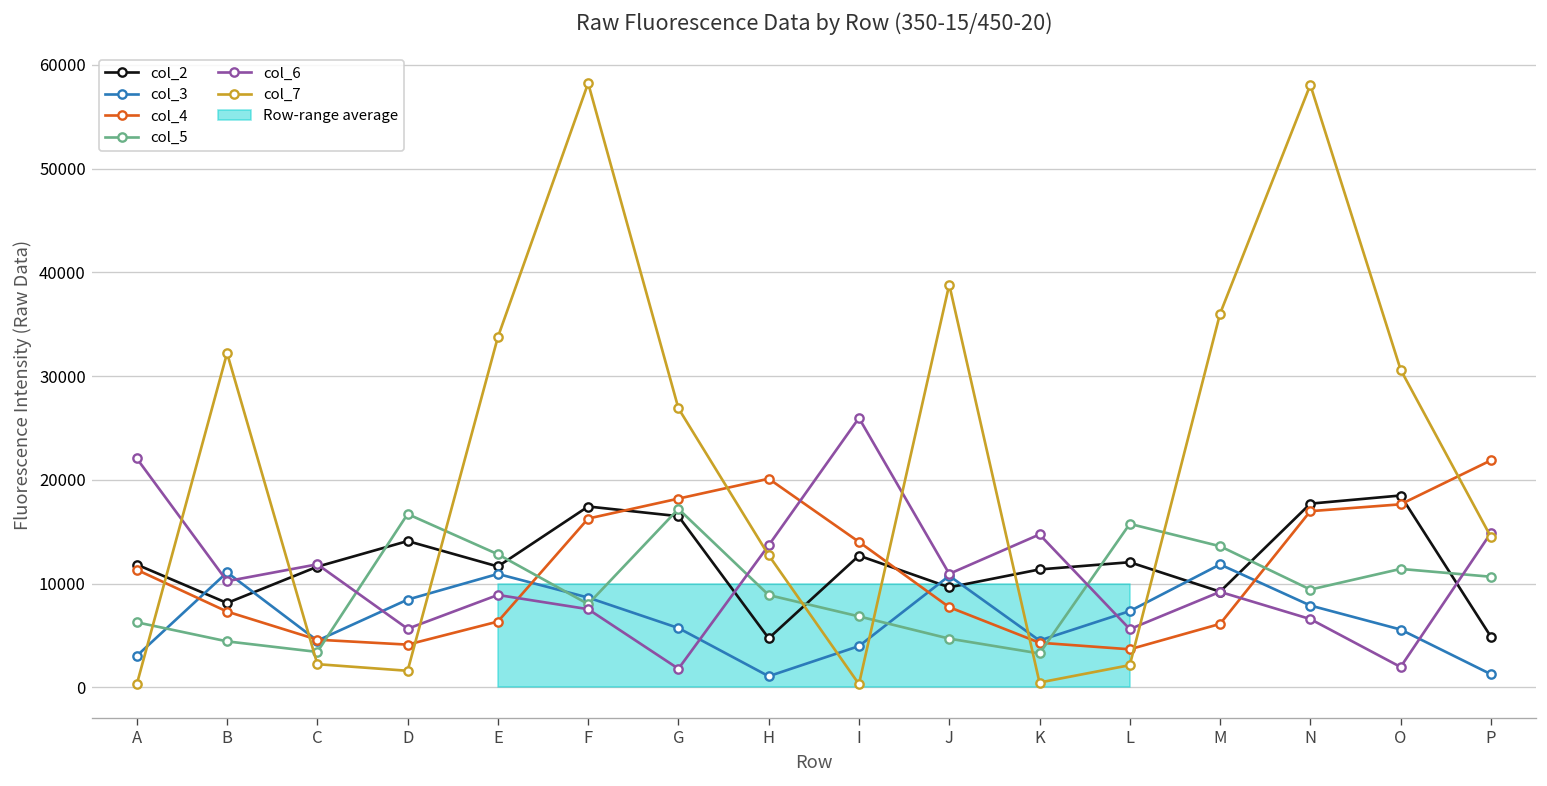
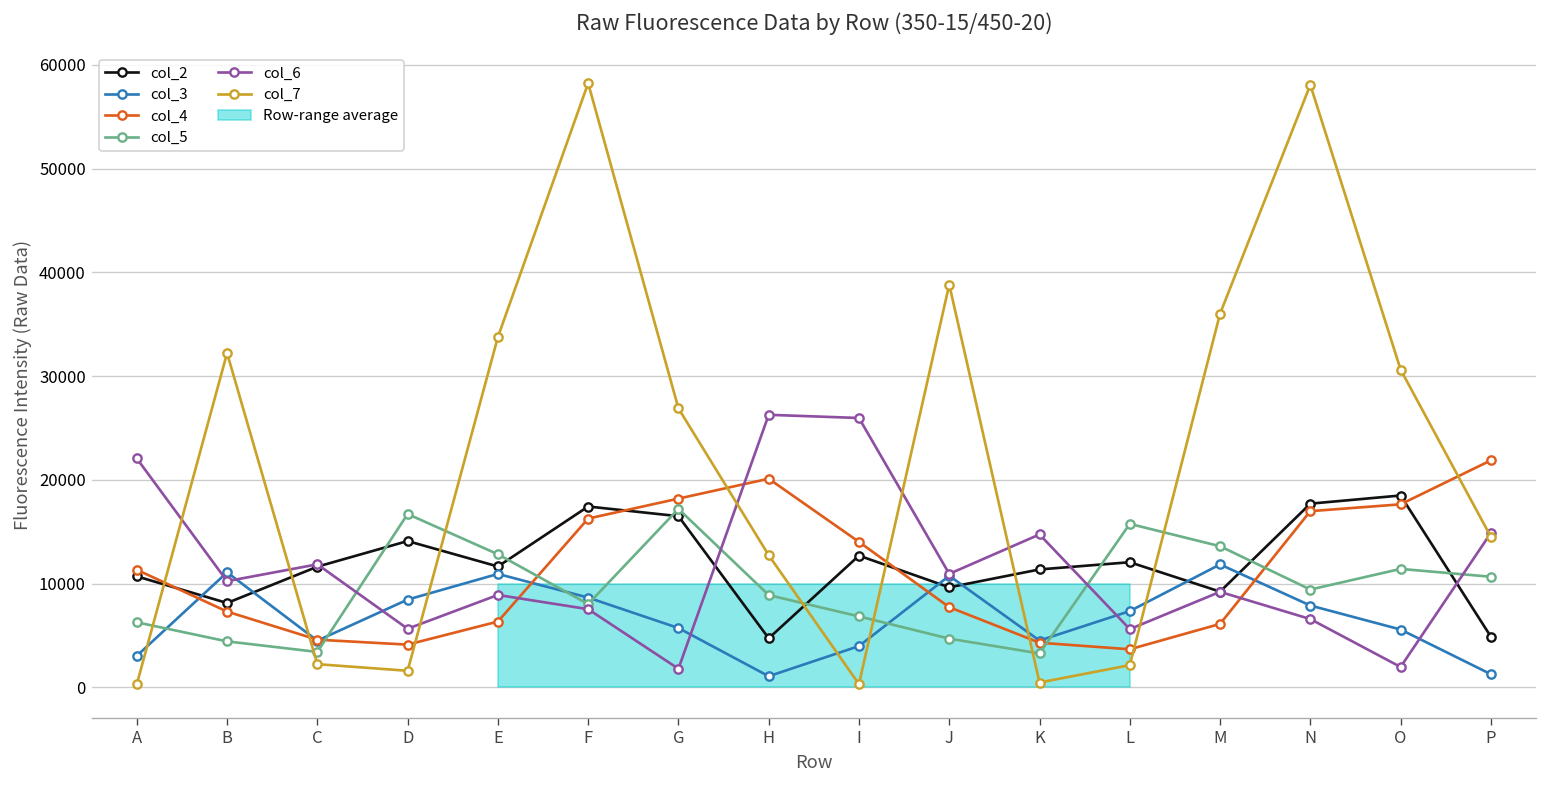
col_2, A: 12000 -> 11000
col_6, H: 14000 -> 26000
